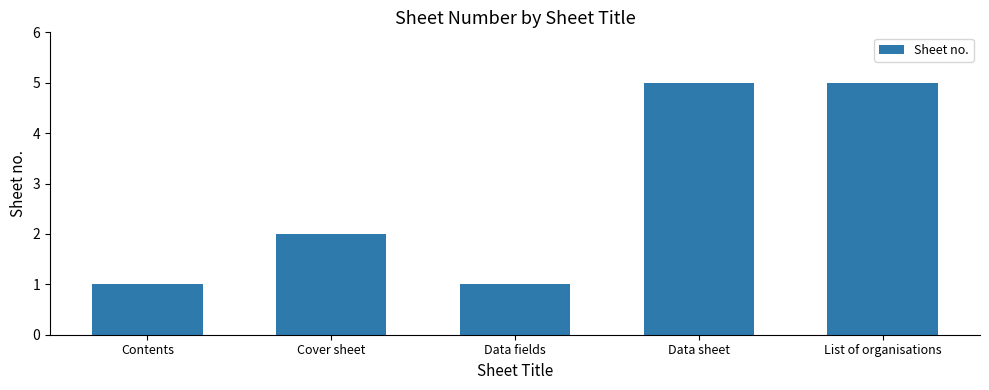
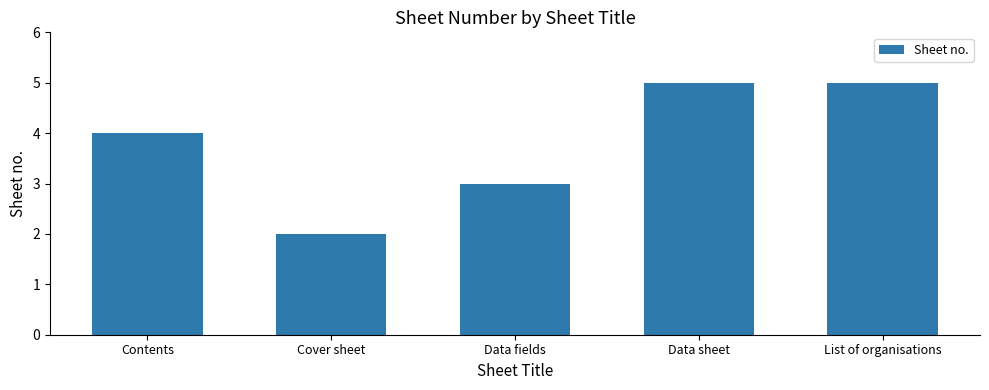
Contents: 1 -> 4
Data fields: 1 -> 3
